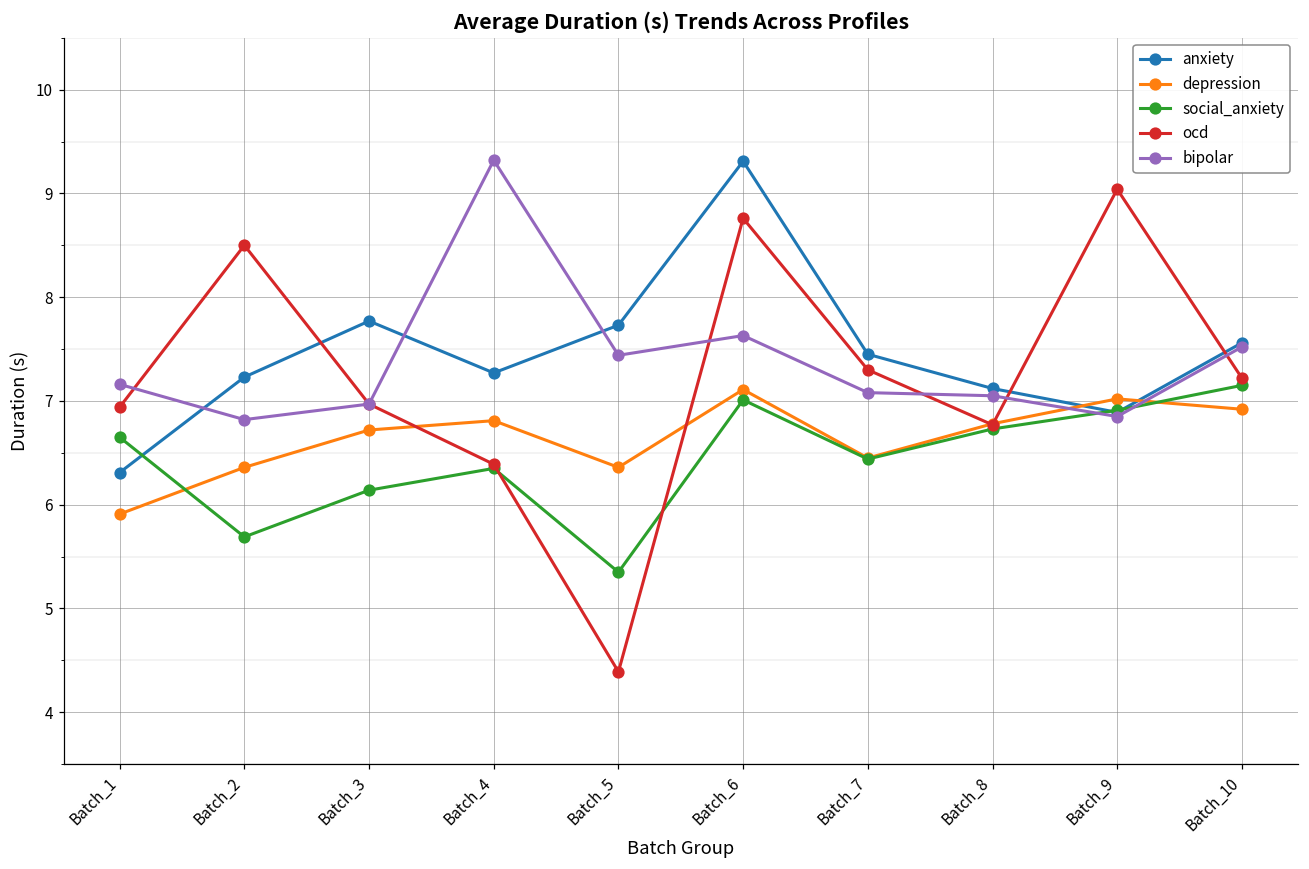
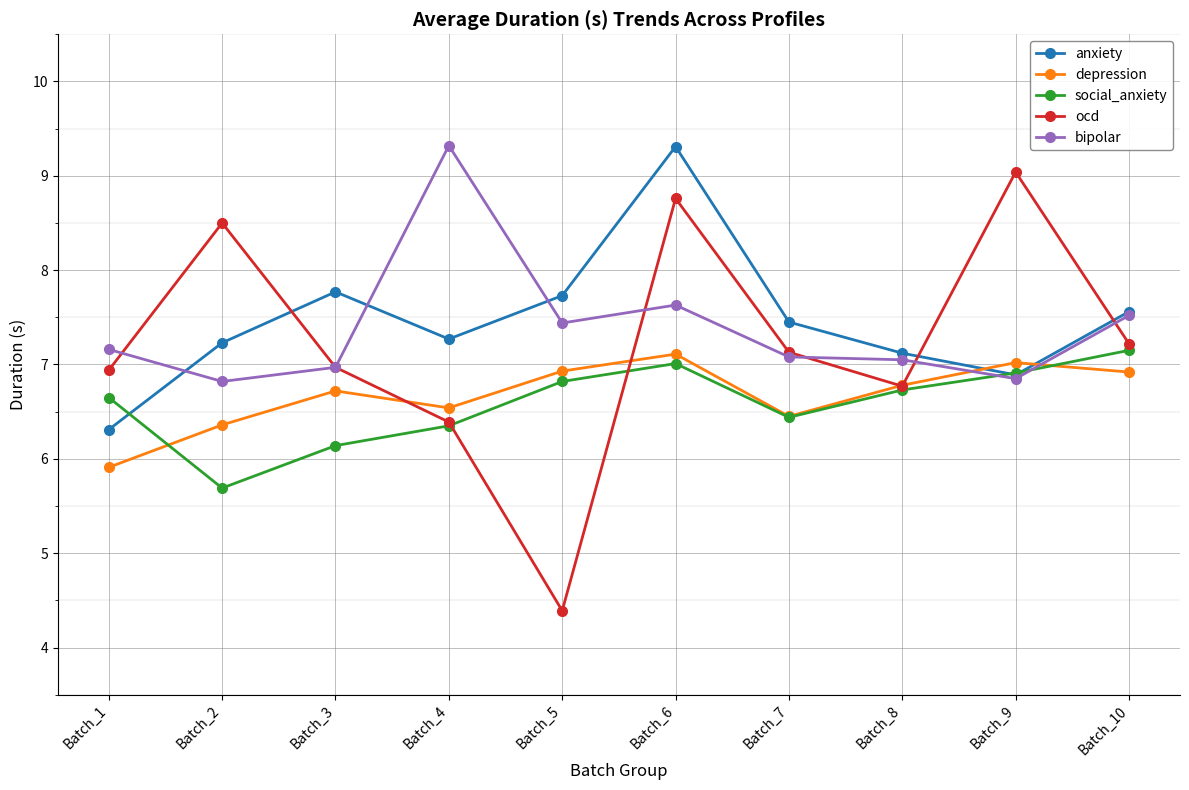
depression, Batch_4: 6.8 -> 6.5
depression, Batch_5: 6.4 -> 6.9
social_anxiety, Batch_5: 5.4 -> 6.8
ocd, Batch_7: 7.3 -> 7.1
